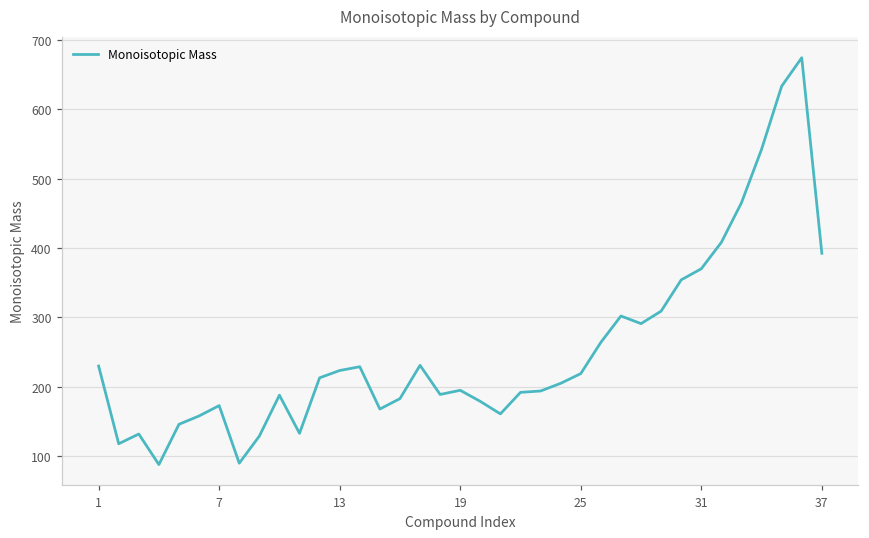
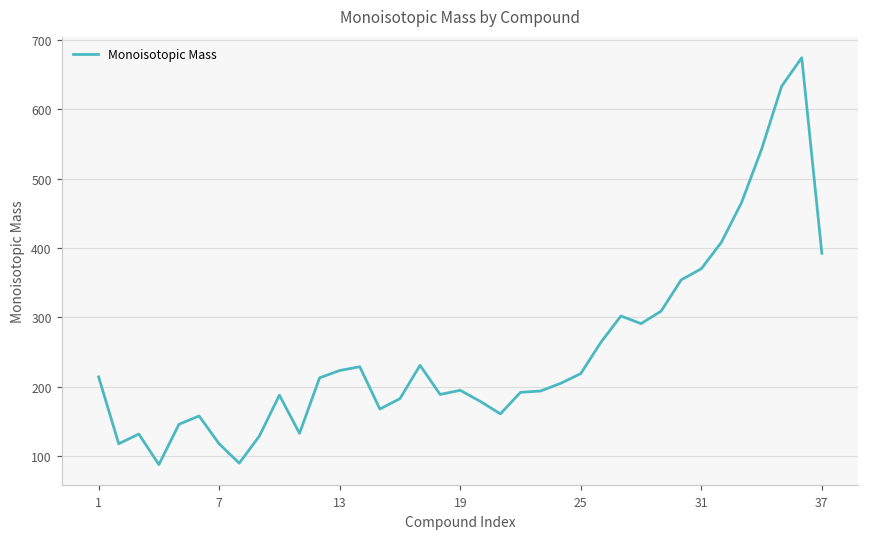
1: 230 -> 210
7: 170 -> 120
